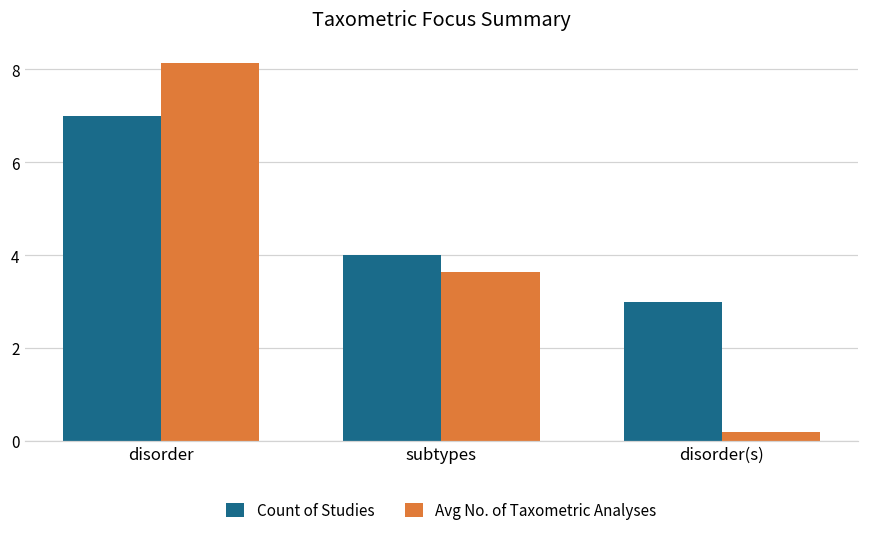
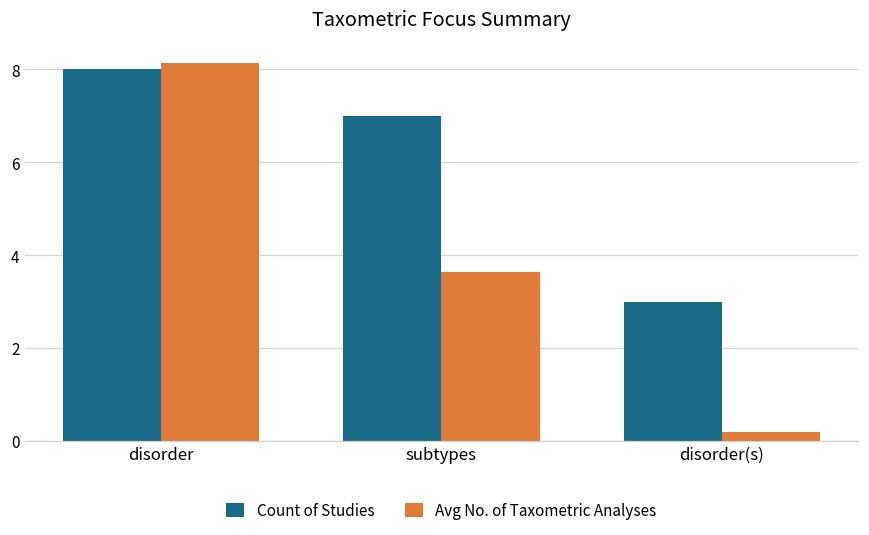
Count of Studies, disorder: 7 -> 8
Count of Studies, subtypes: 4 -> 7
